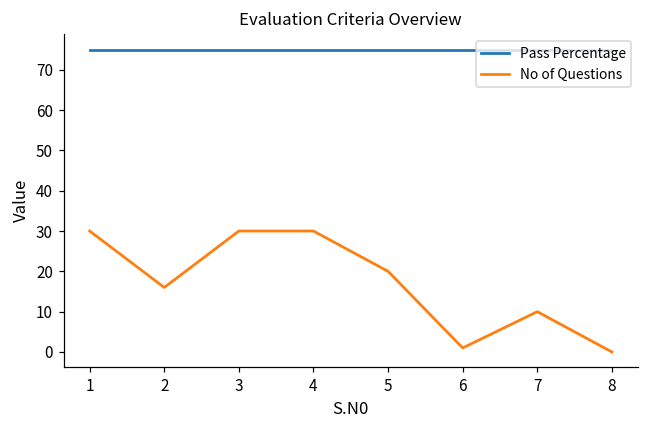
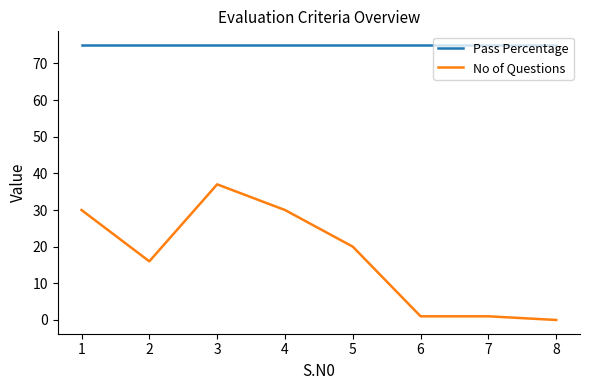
No of Questions, 3: 30 -> 37
No of Questions, 7: 10 -> 1
